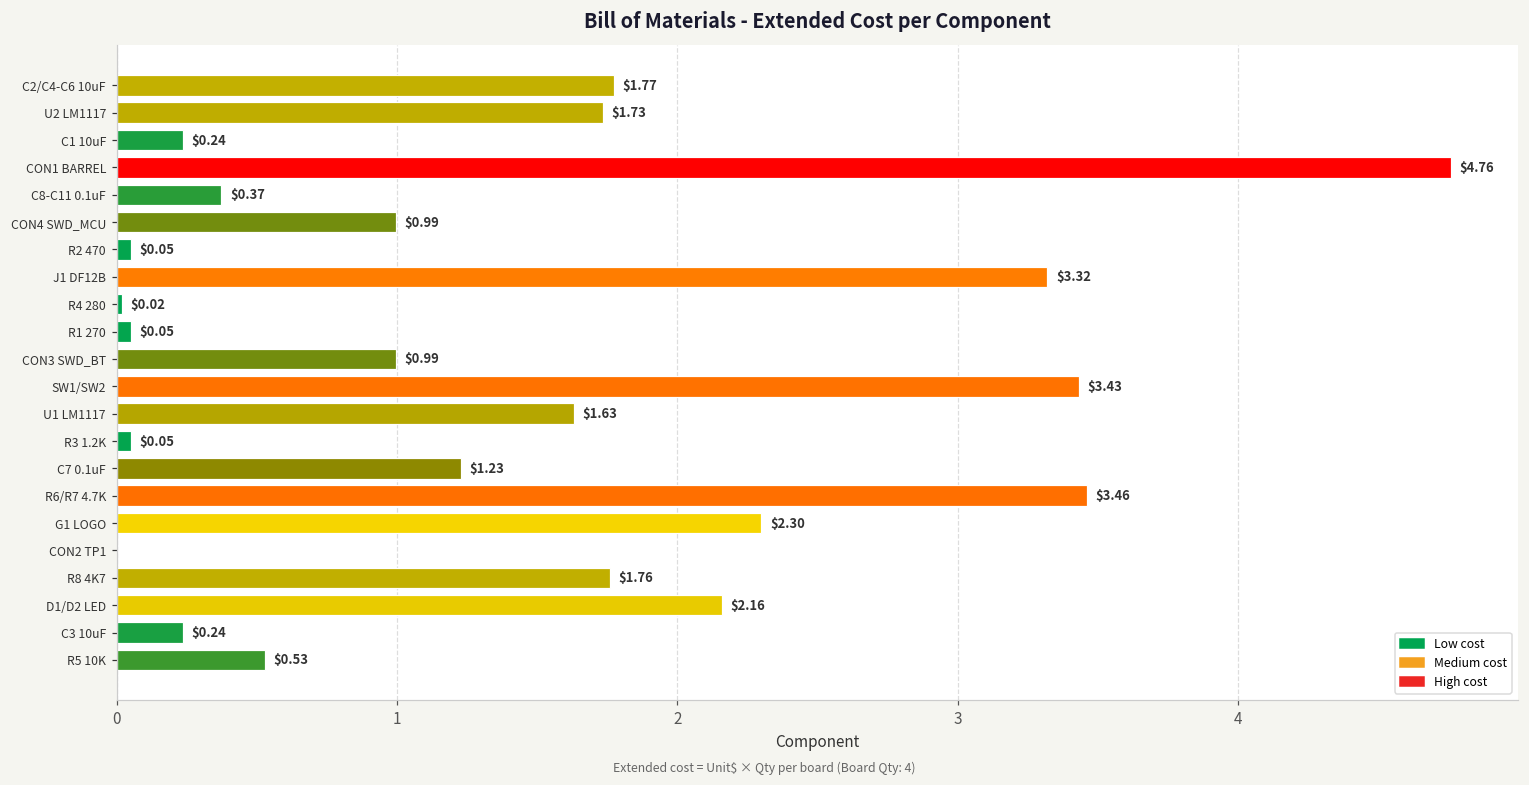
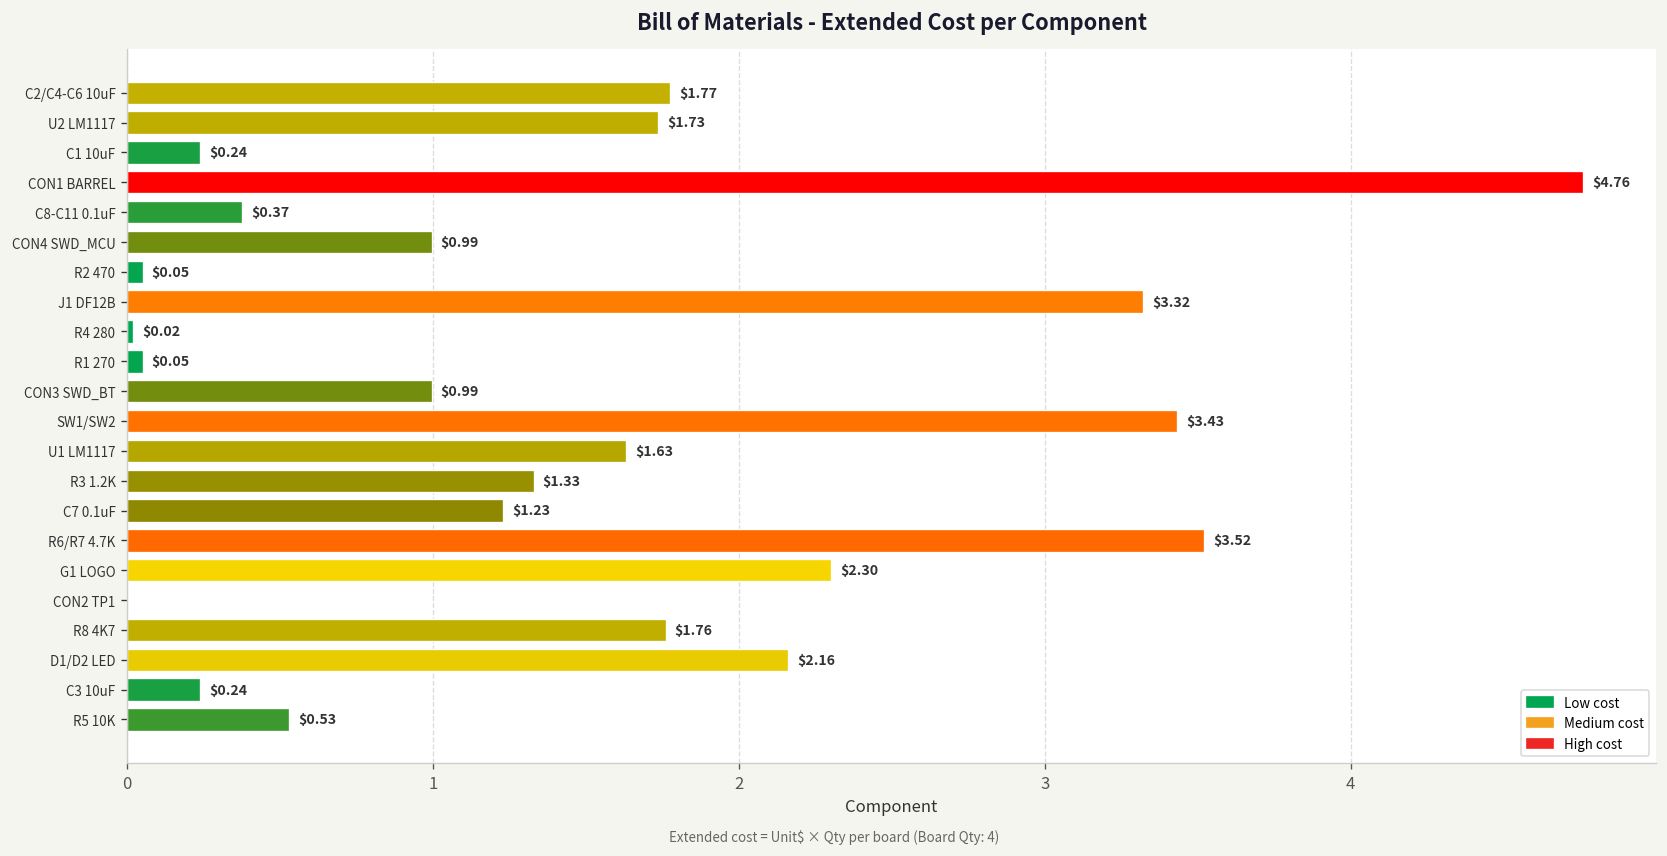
R3 1.2K: $0.05 -> $1.33
R6/R7 4.7K: $3.46 -> $3.52
